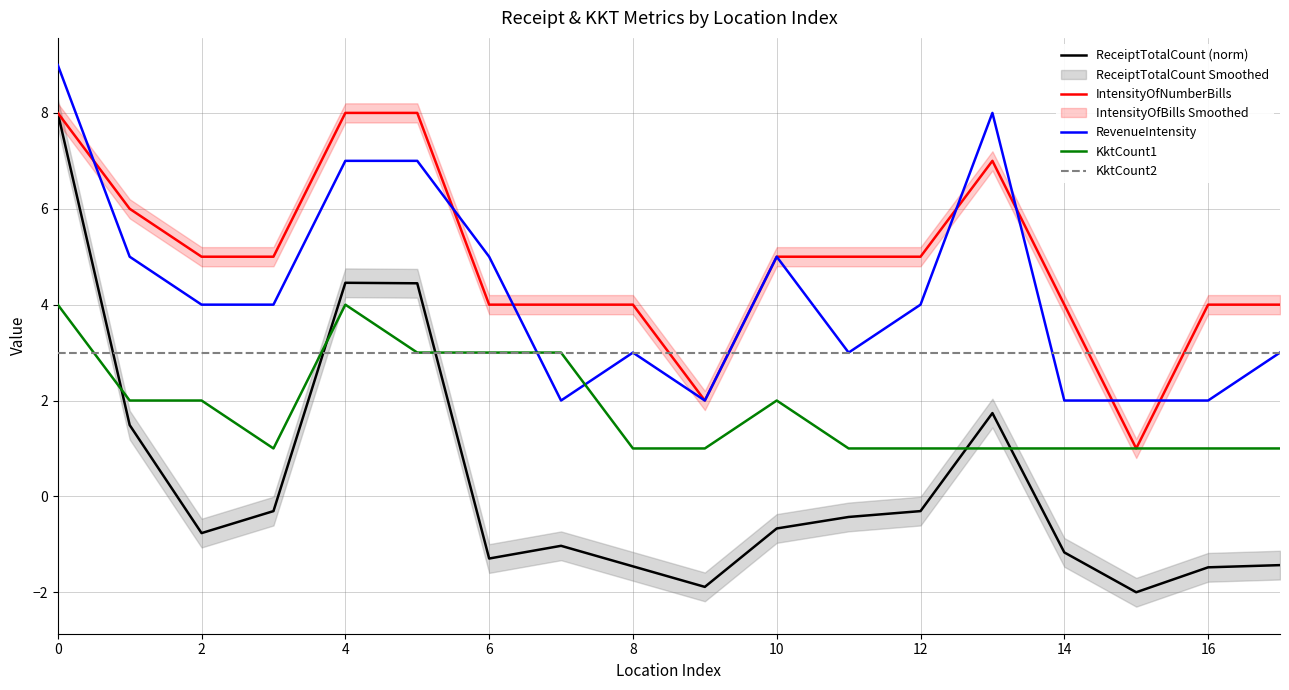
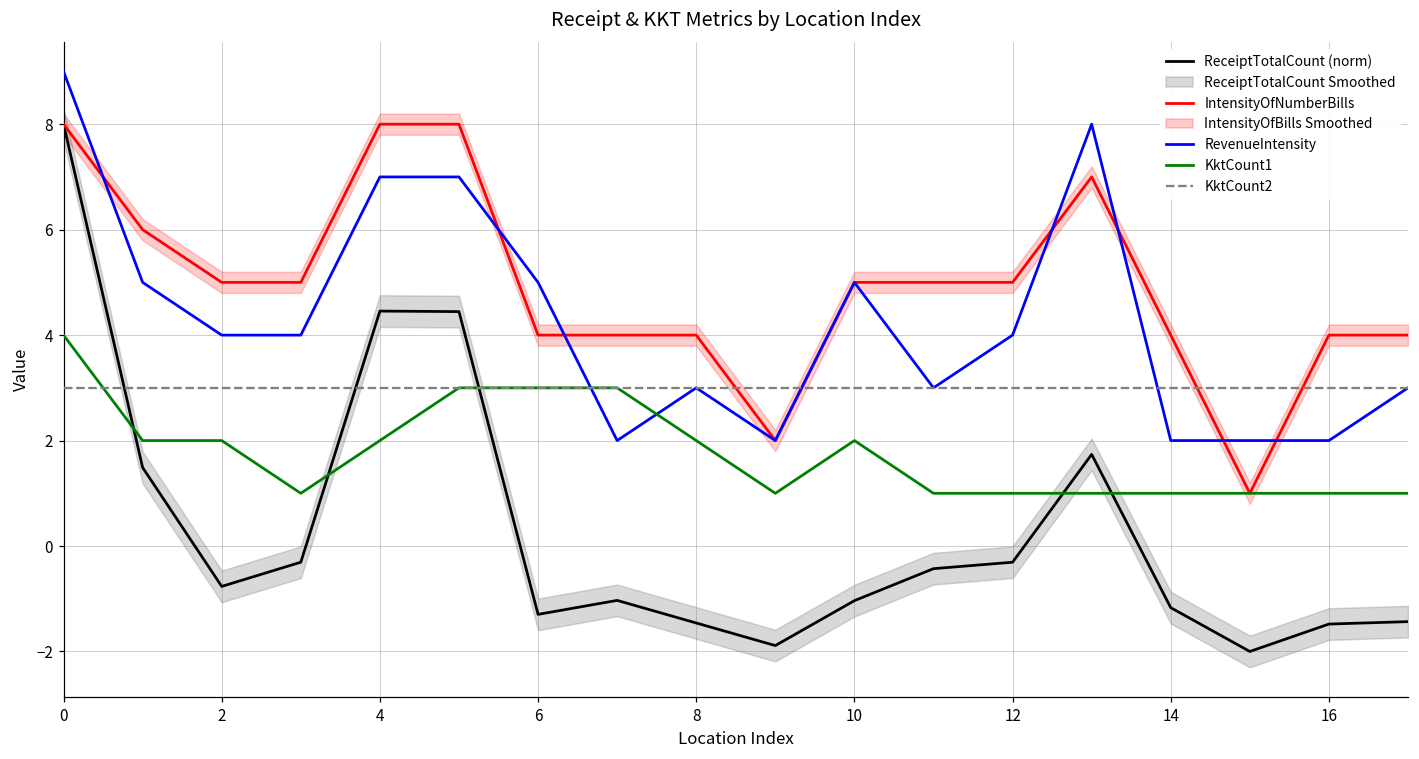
KktCount1, 4: 4 -> 2
KktCount1, 8: 1 -> 2
ReceiptTotalCount (norm), 10: -0.7 -> -1.0
